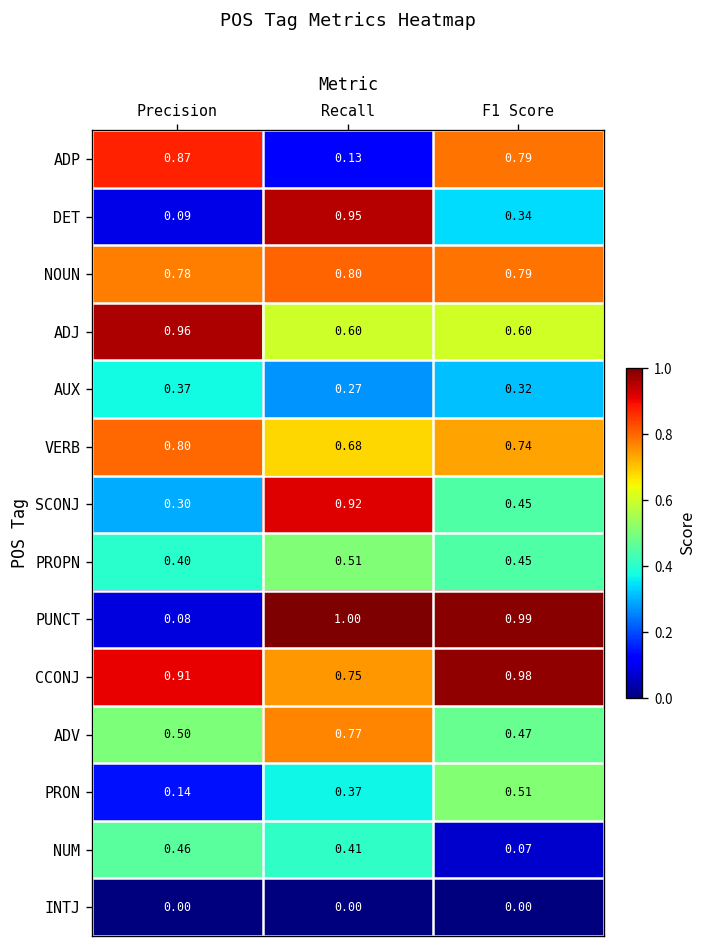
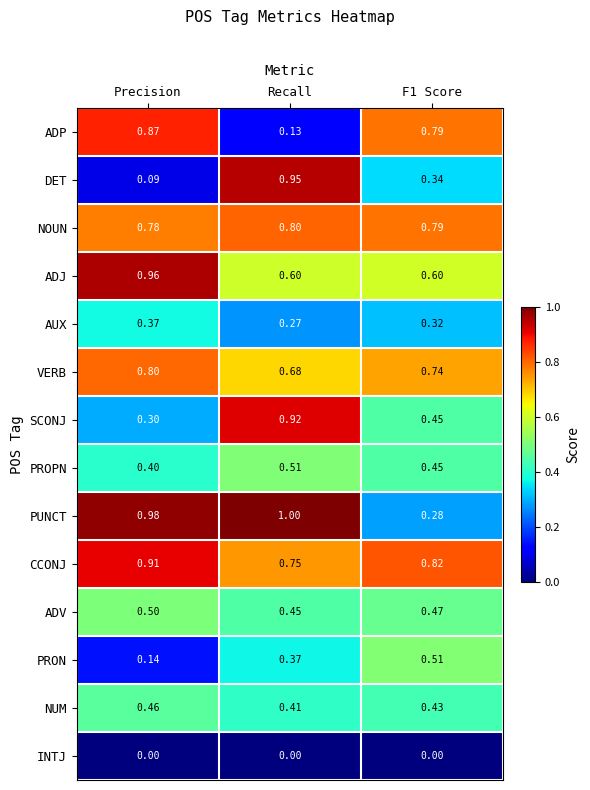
PUNCT, Precision: 0.08 -> 0.98
PUNCT, F1 Score: 0.99 -> 0.28
CCONJ, F1 Score: 0.98 -> 0.82
ADV, Recall: 0.77 -> 0.45
NUM, F1 Score: 0.07 -> 0.43
